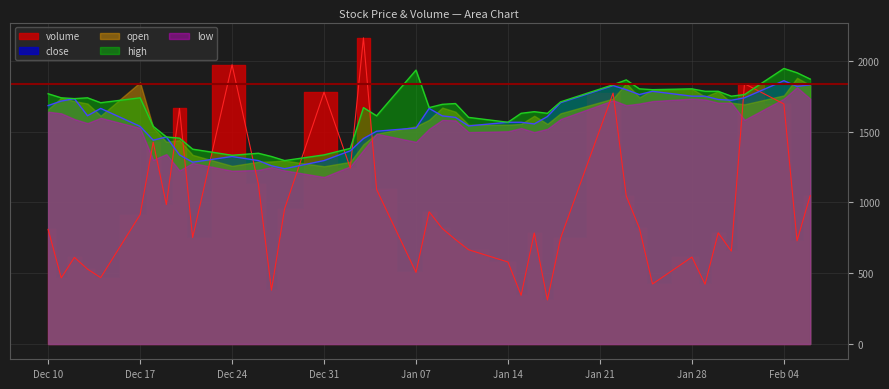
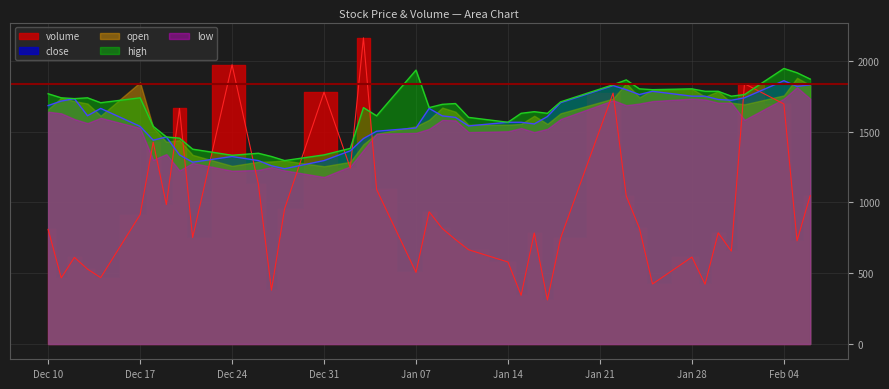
low, Jan 07: 1430 -> 1490
